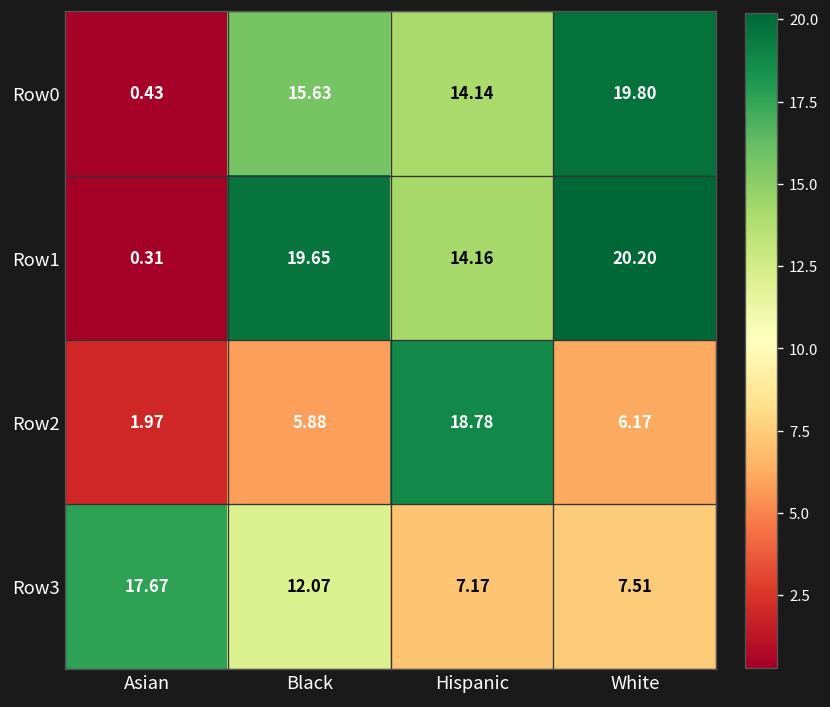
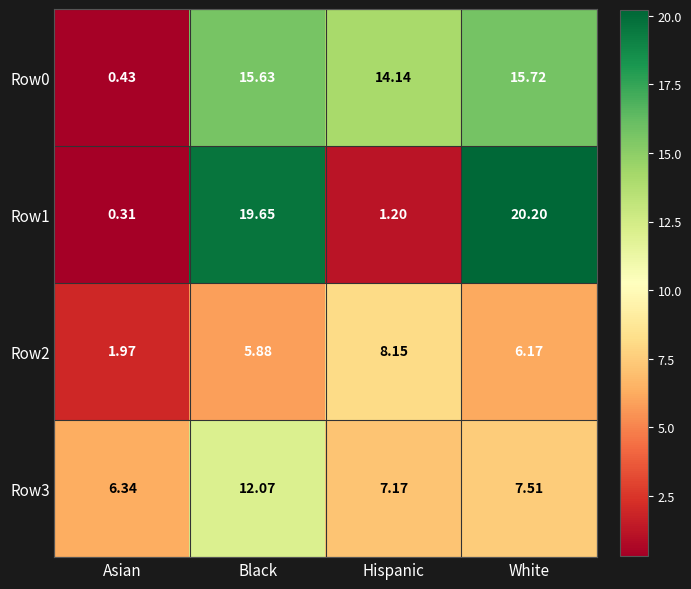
Row0, White: 19.80 -> 15.72
Row1, Hispanic: 14.16 -> 1.20
Row2, Hispanic: 18.78 -> 8.15
Row3, Asian: 17.67 -> 6.34
